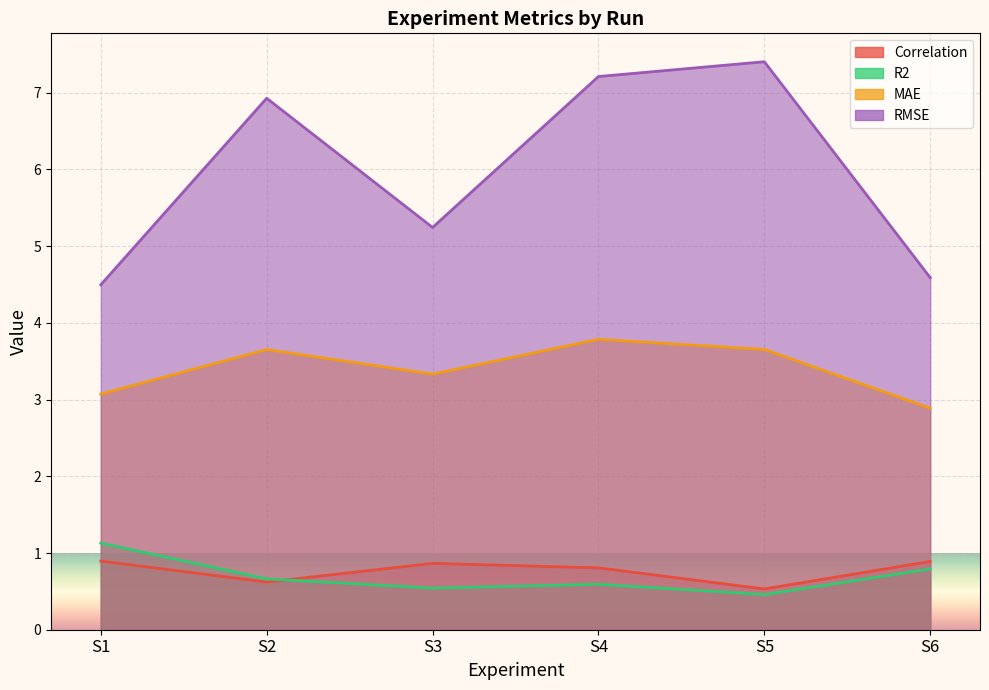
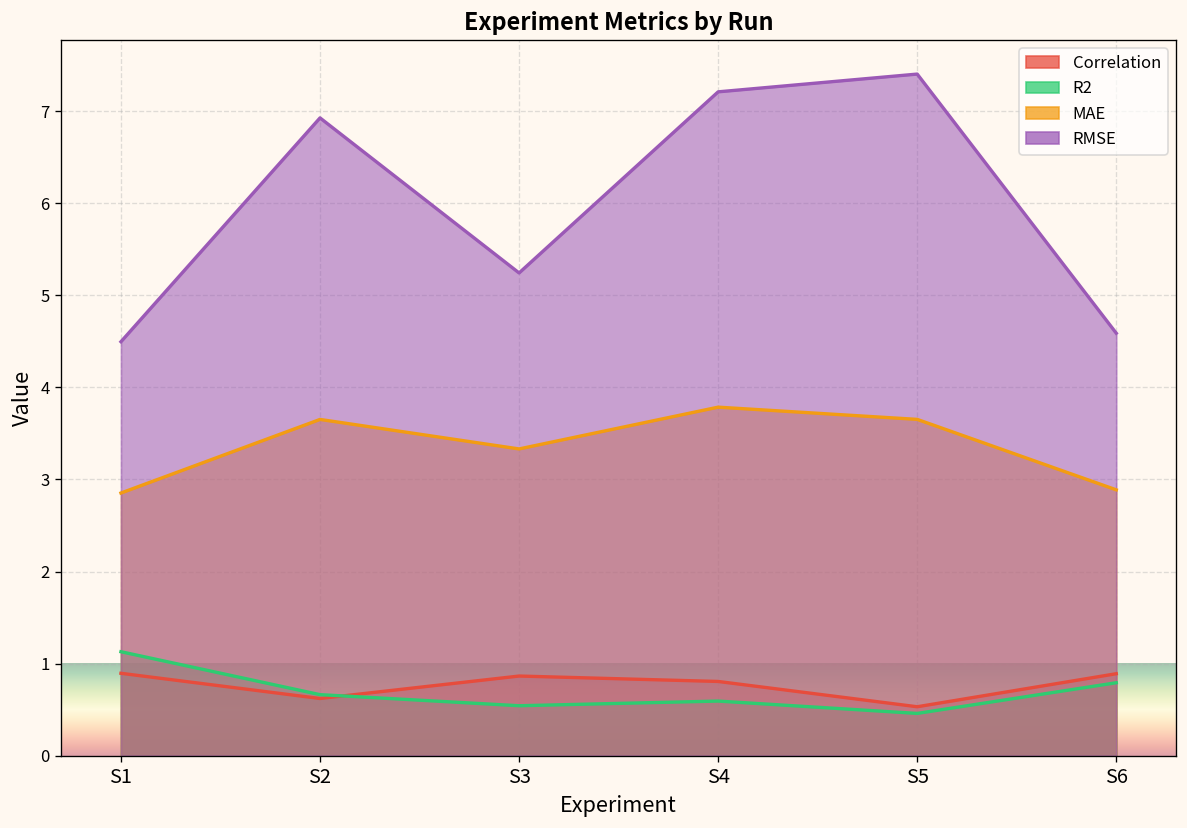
MAE, S1: 3.1 -> 2.9
